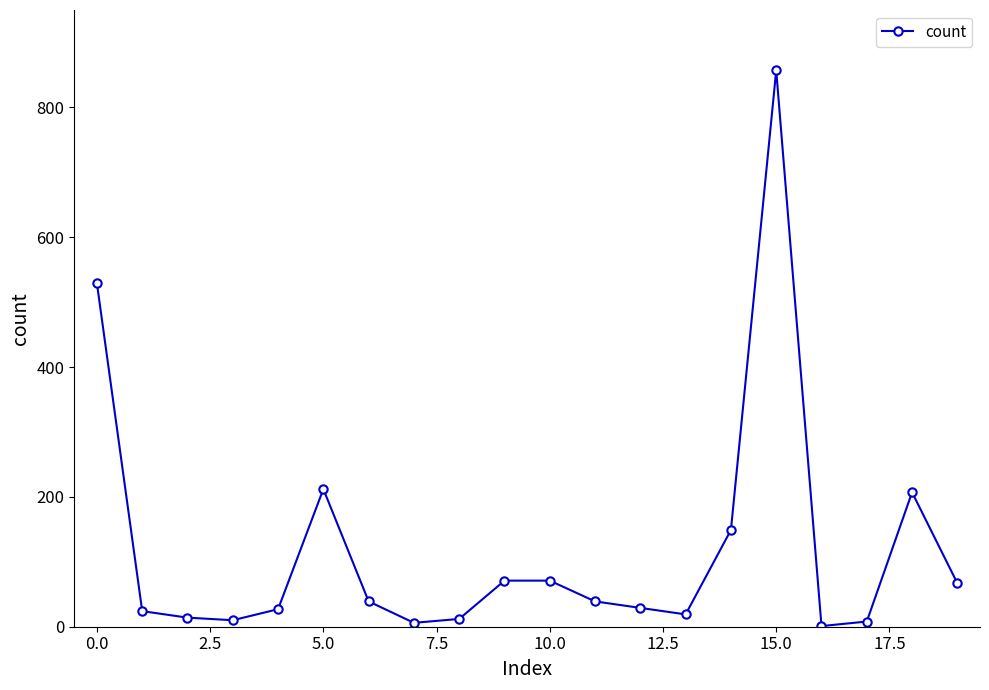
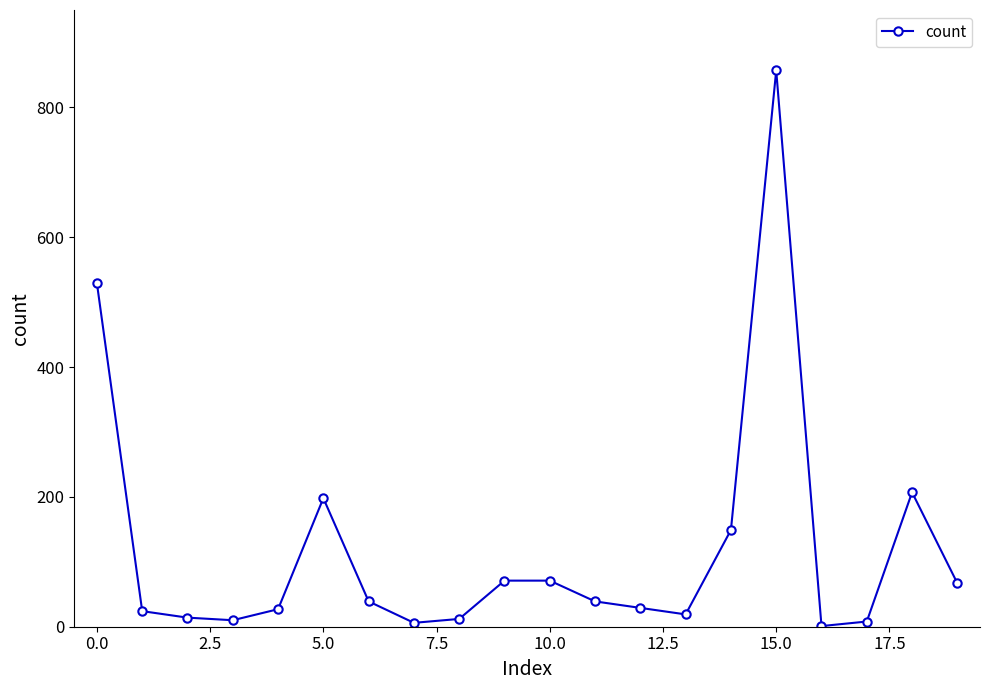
5.0: 210 -> 200
